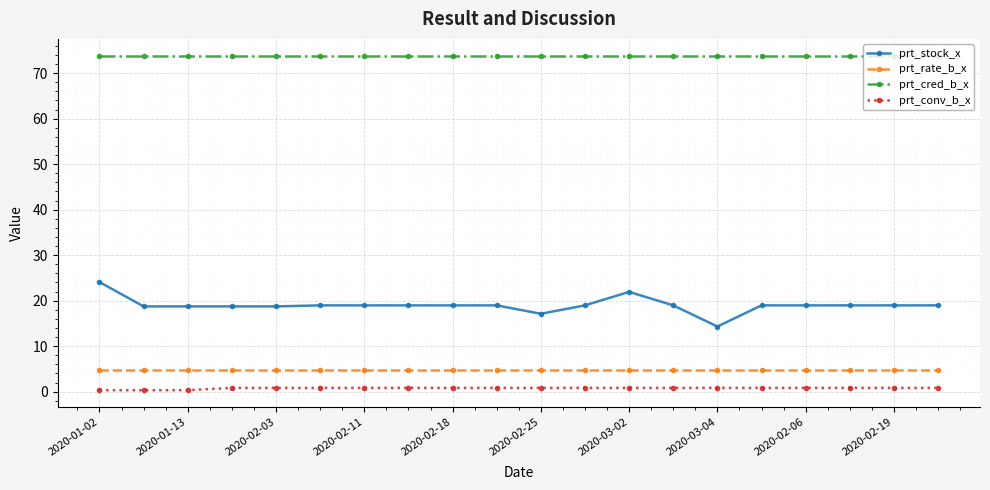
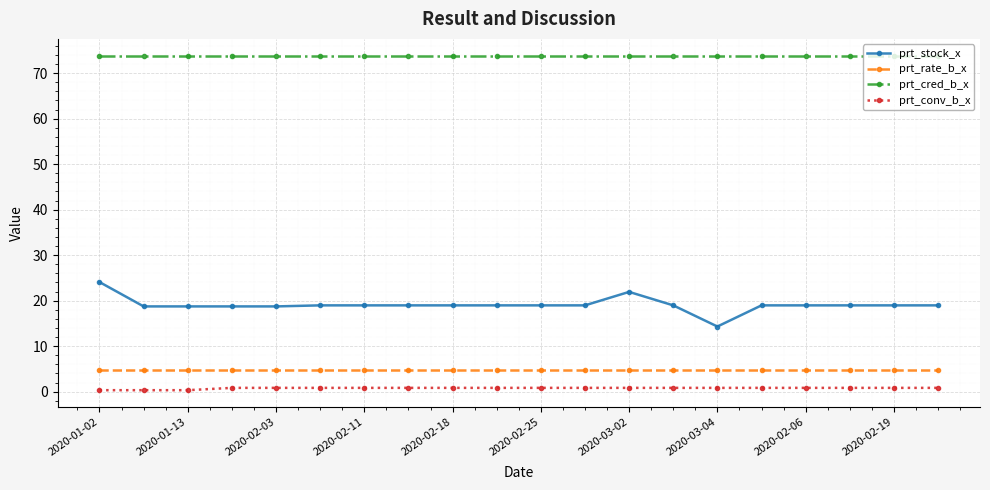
prt_stock_x, 2020-02-25: 17 -> 19
